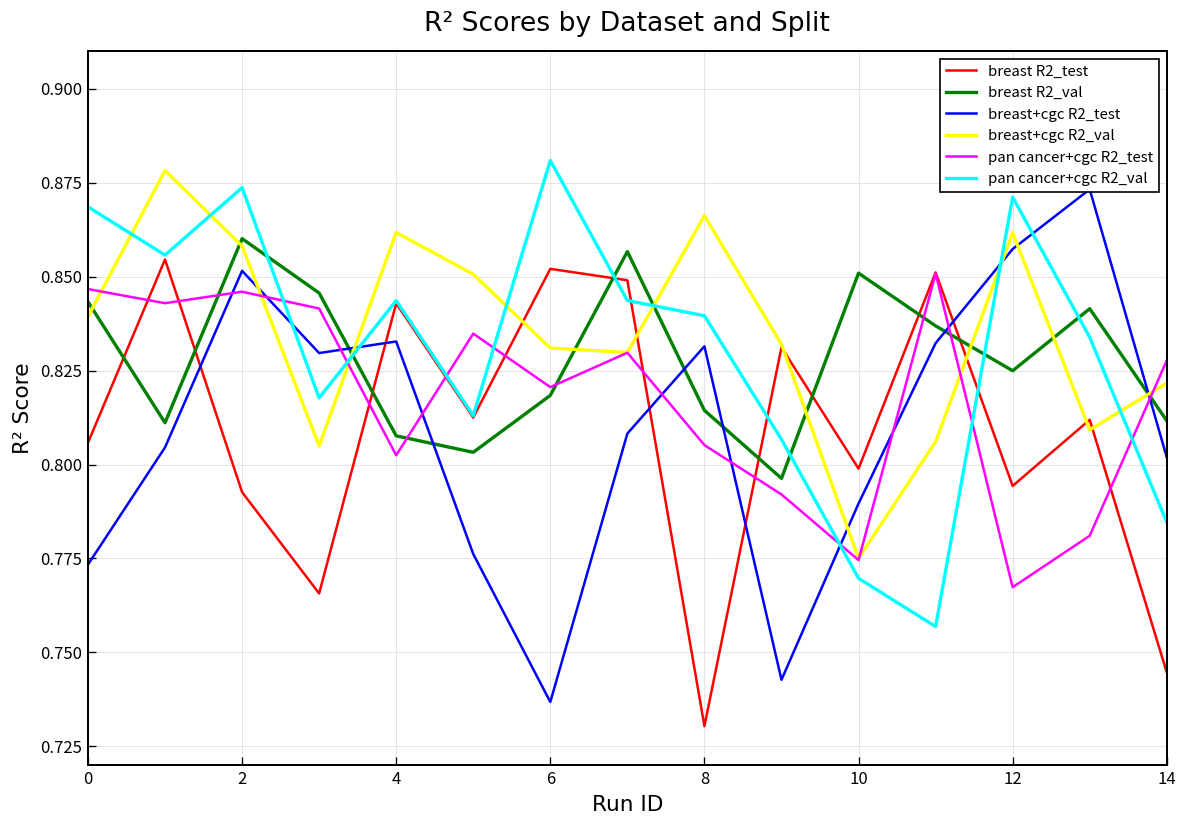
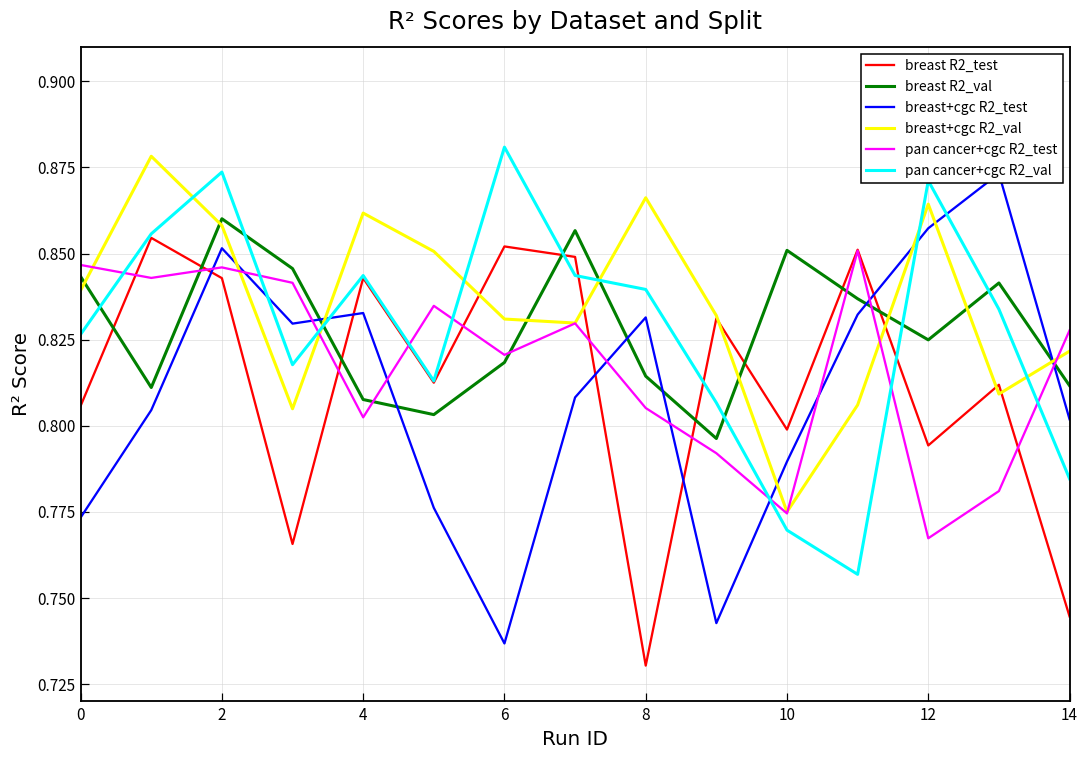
pan cancer+cgc R2_val, 0: 0.869 -> 0.827
breast R2_test, 2: 0.793 -> 0.843
breast+cgc R2_val, 12: 0.862 -> 0.864
